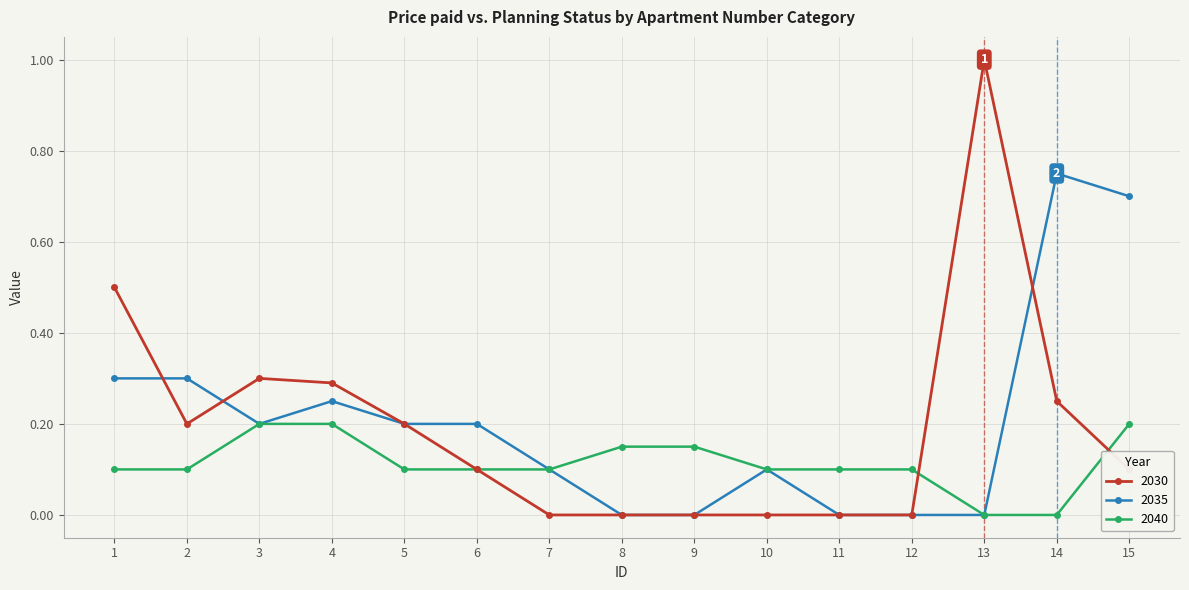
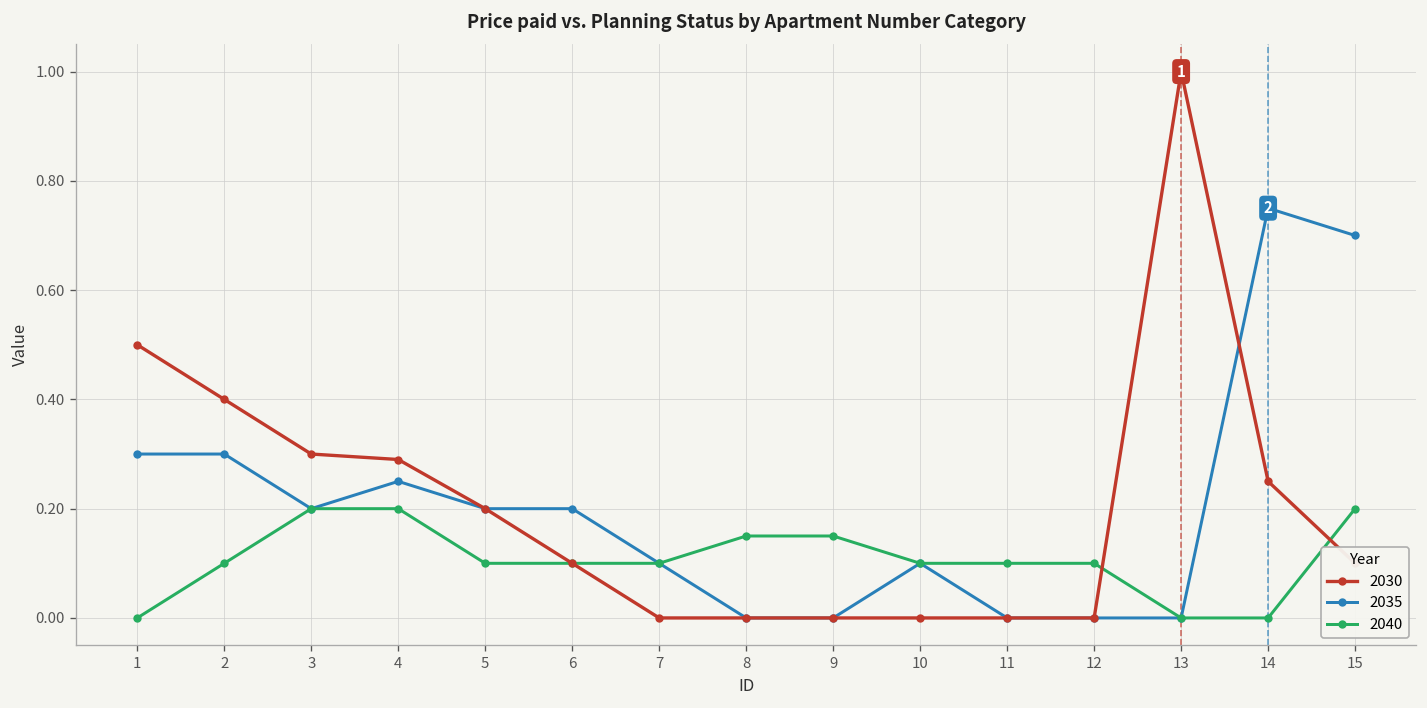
2040, 1: 0.1 -> 0.0
2030, 2: 0.2 -> 0.4
